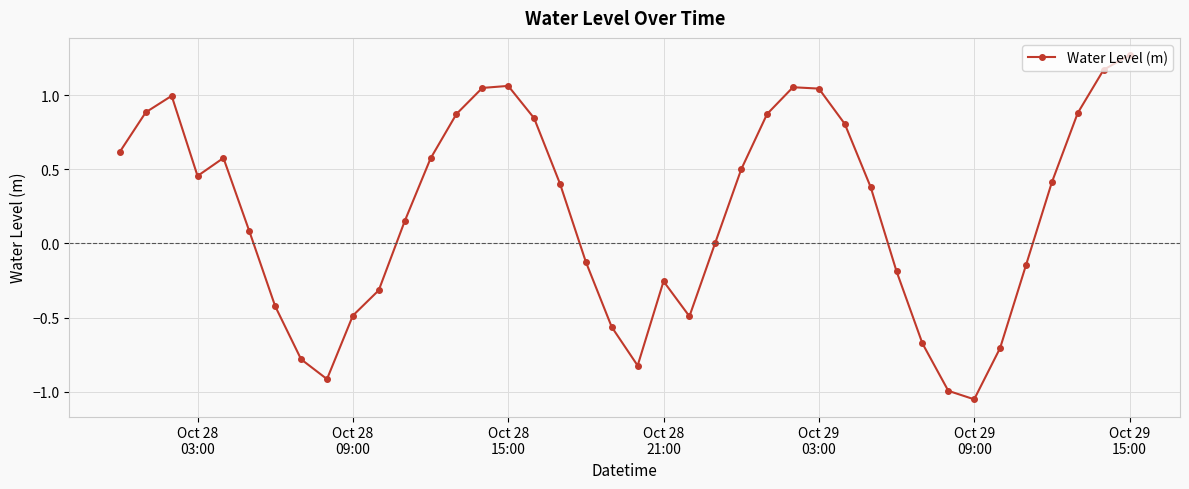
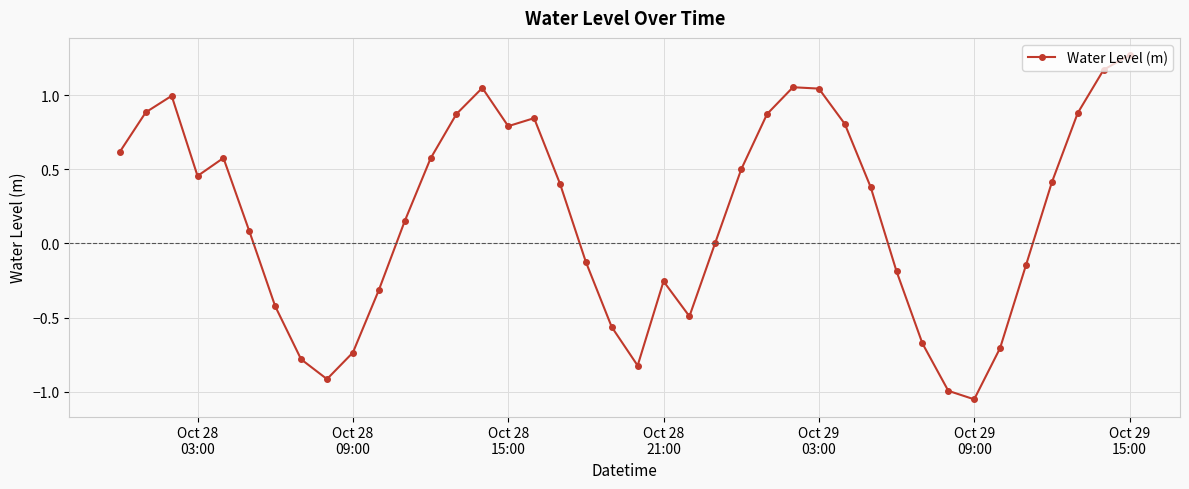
Oct 28 09:00: -0.49 -> -0.74
Oct 28 15:00: 1.06 -> 0.79
